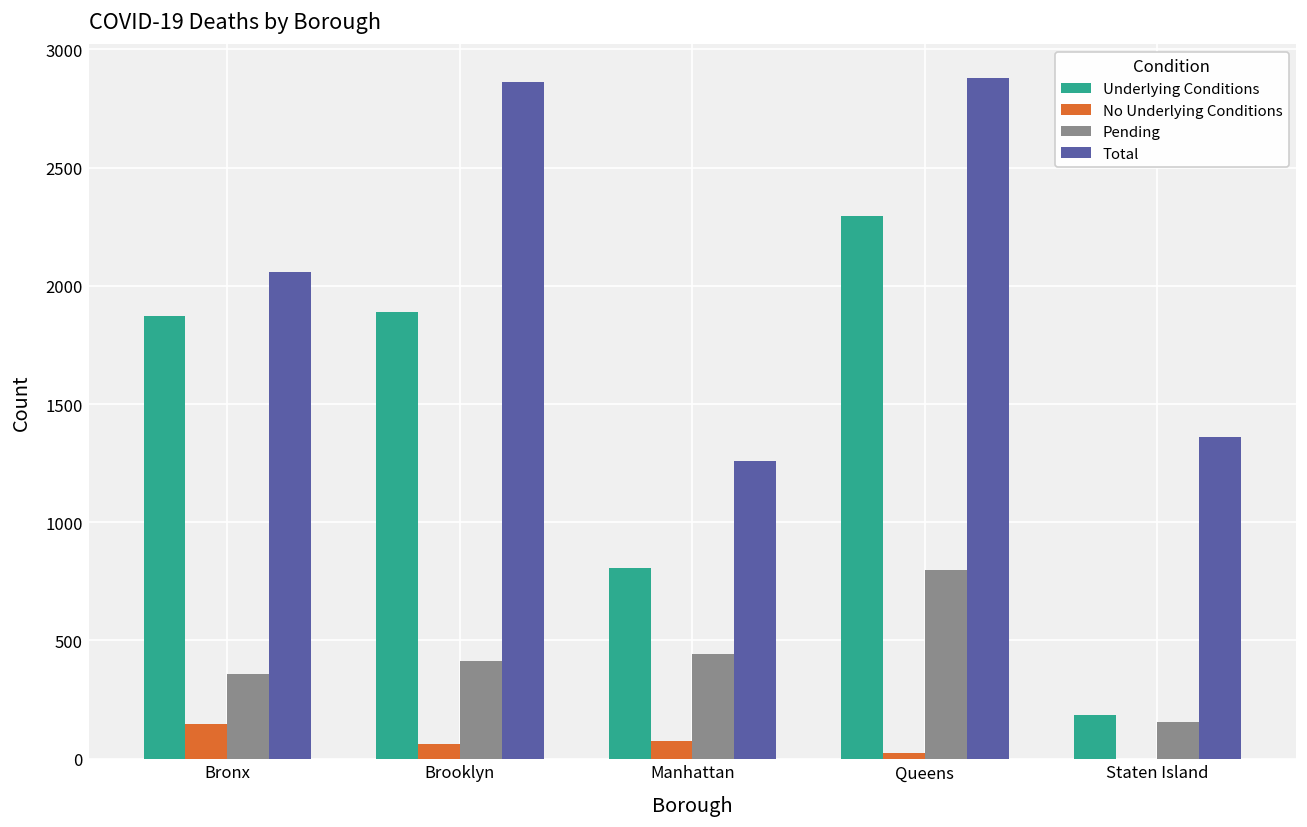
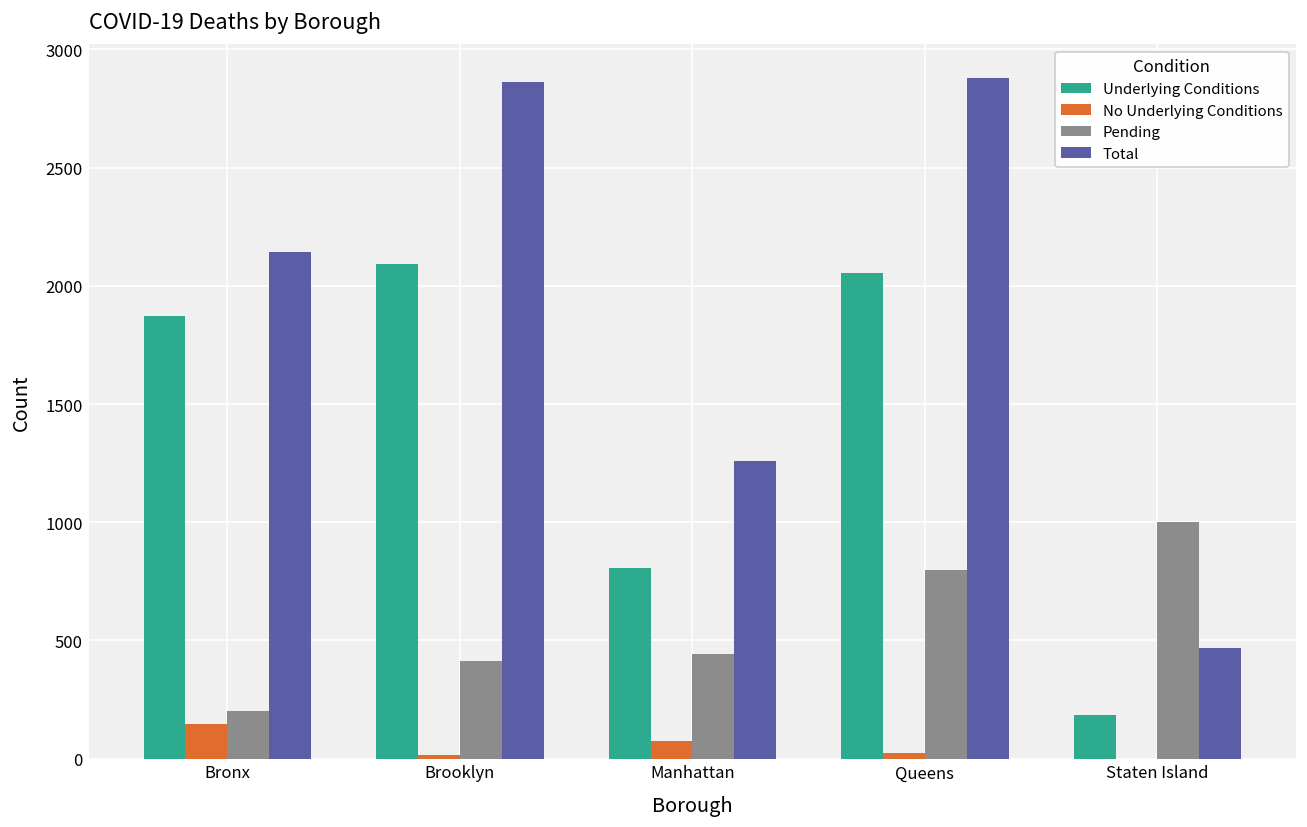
Pending, Bronx: 360 -> 200
Total, Bronx: 2060 -> 2140
Underlying Conditions, Brooklyn: 1890 -> 2090
No Underlying Conditions, Brooklyn: 60 -> 20
Underlying Conditions, Queens: 2300 -> 2060
Pending, Staten Island: 150 -> 1000
Total, Staten Island: 1360 -> 470
